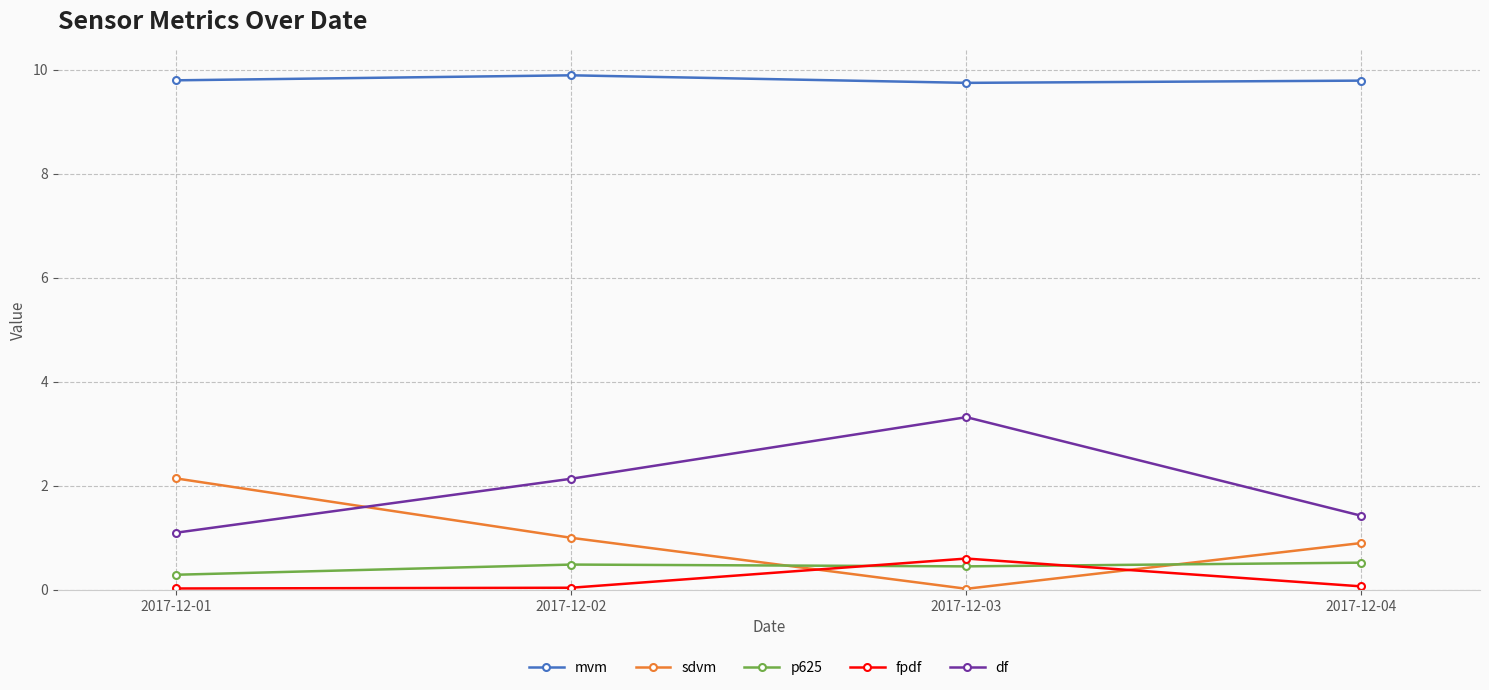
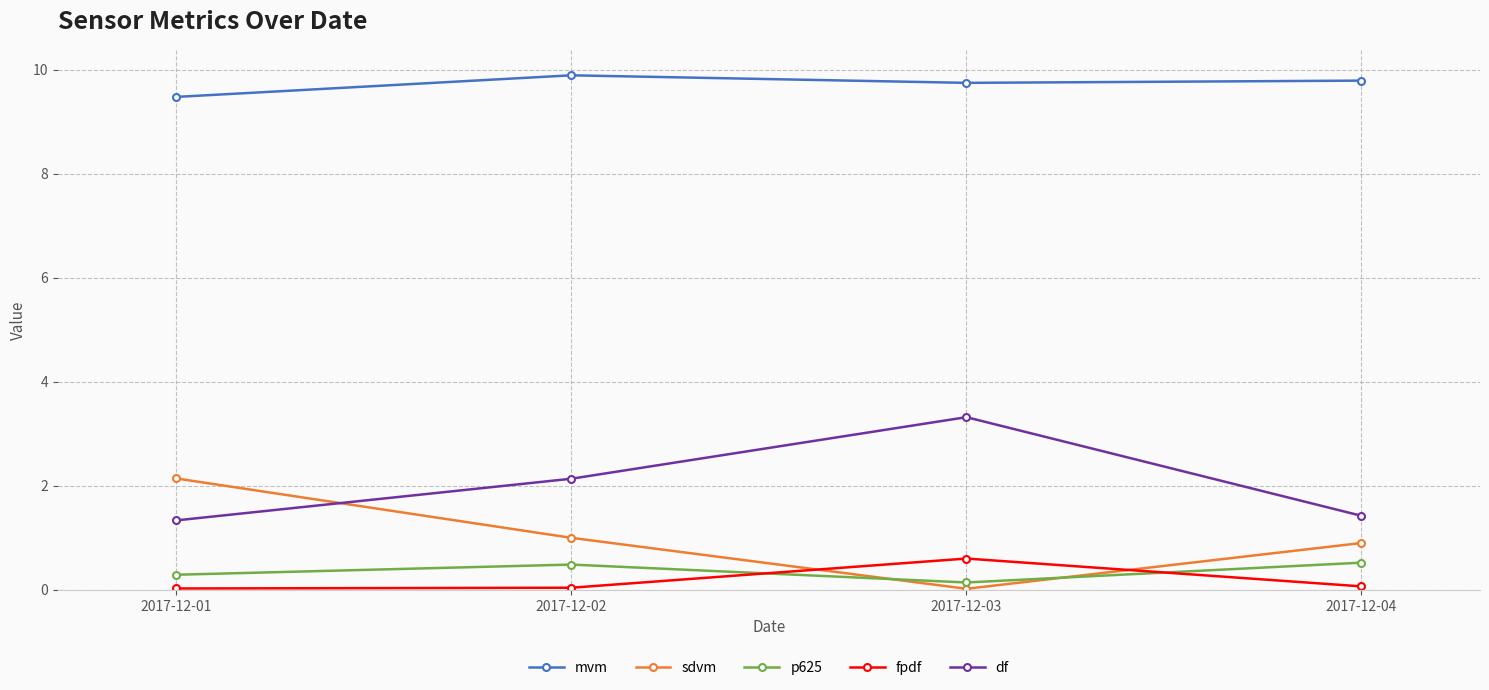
mvm, 2017-12-01: 9.8 -> 9.5
df, 2017-12-01: 1.1 -> 1.3
p625, 2017-12-03: 0.4 -> 0.1
